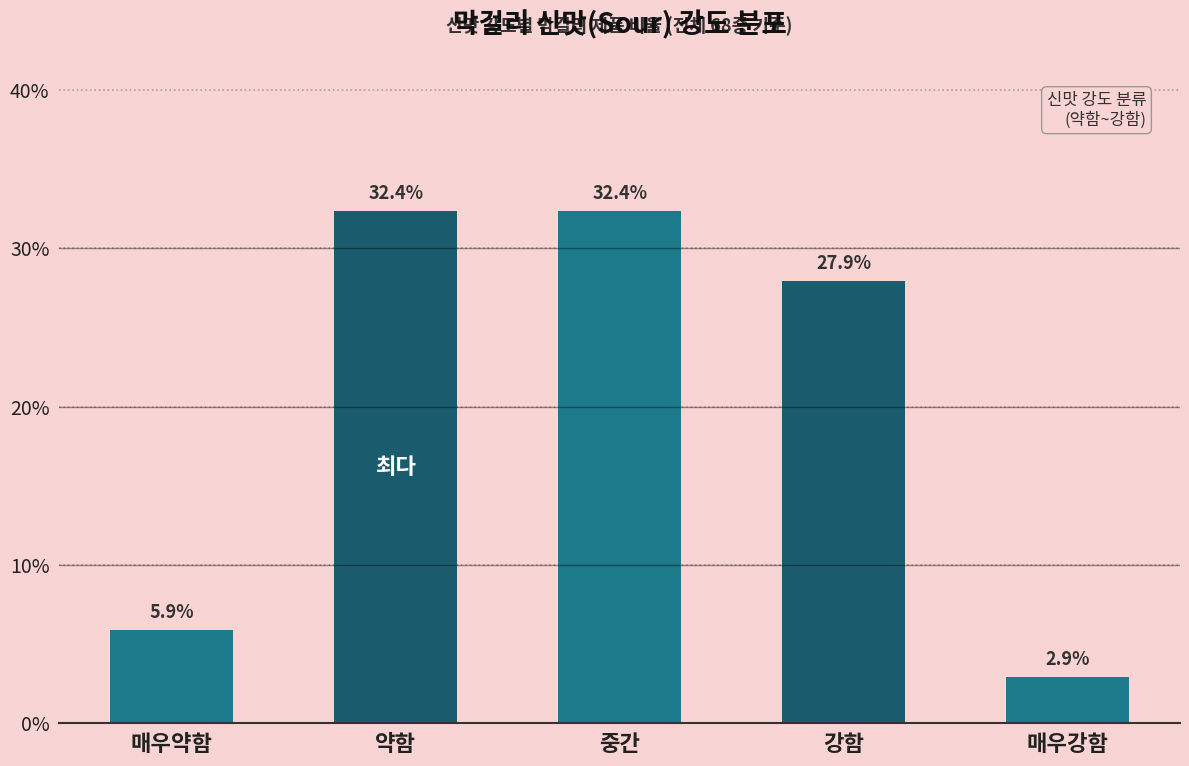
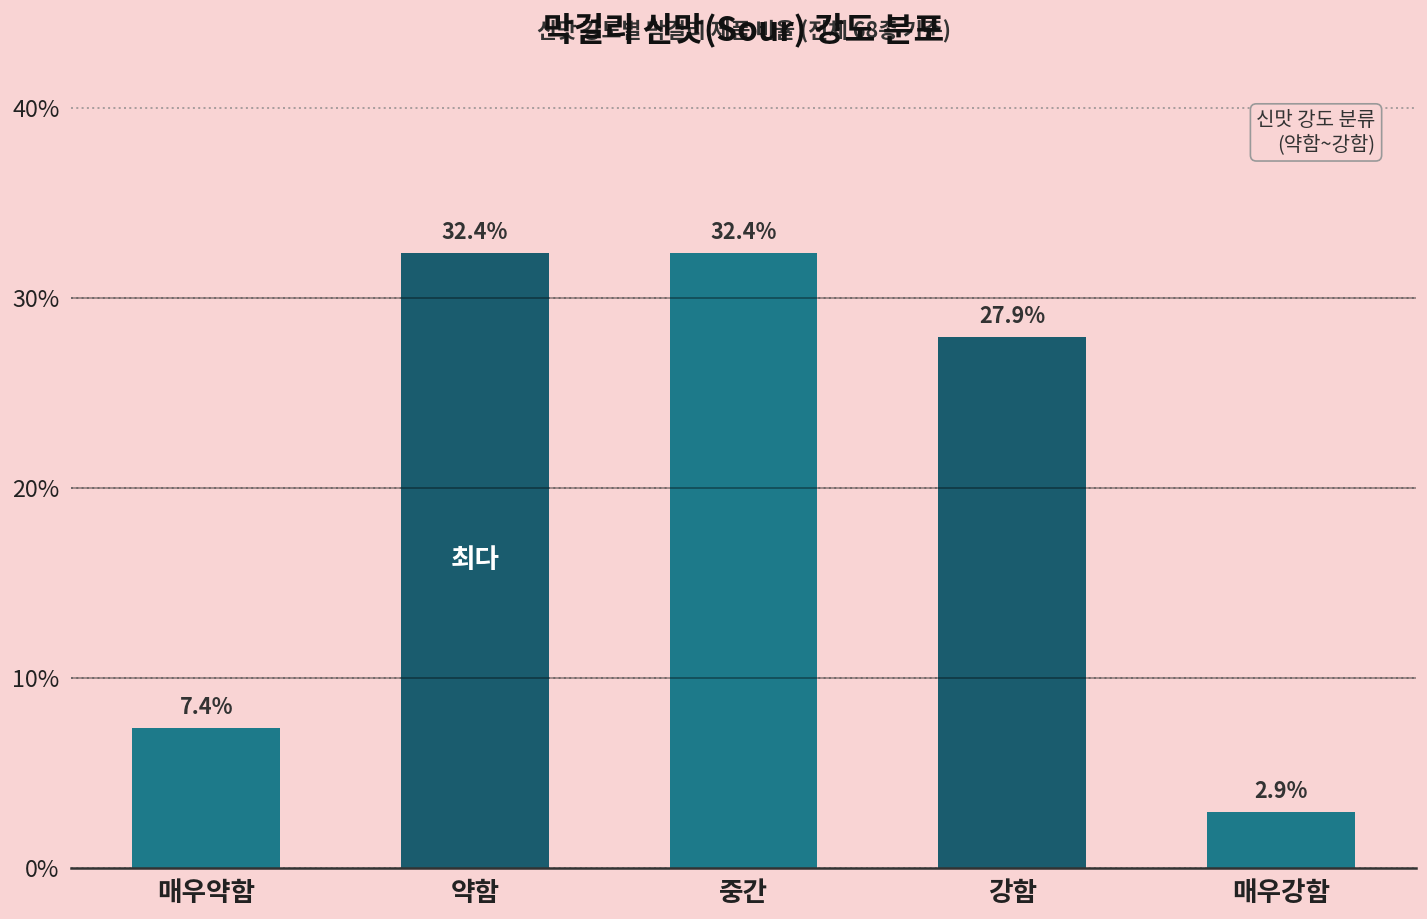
매우약함: 5.9% -> 7.4%
